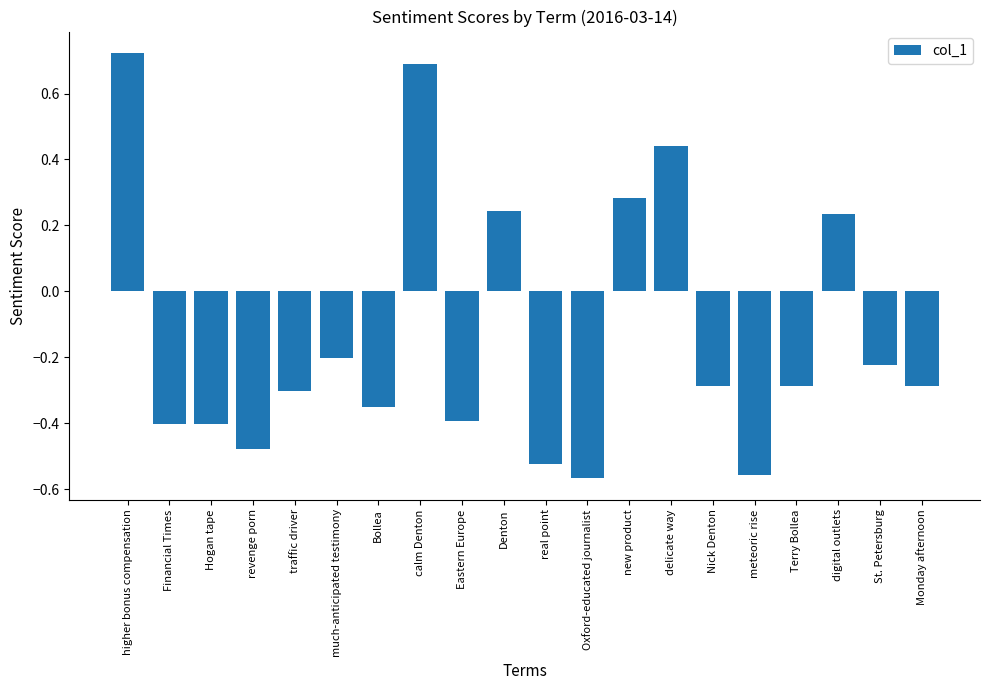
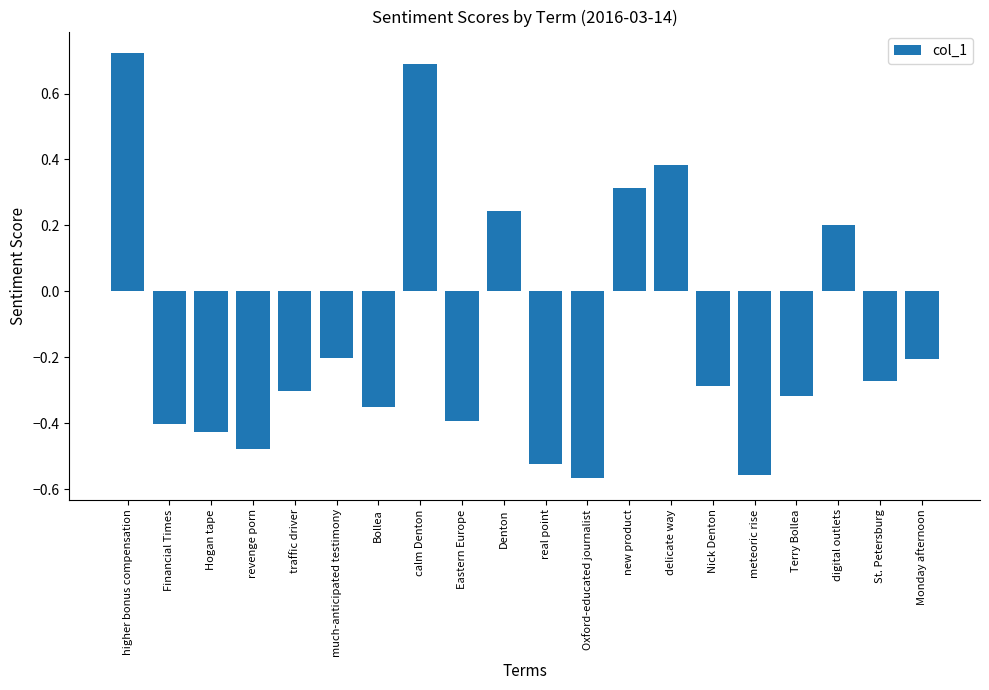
Hogan tape: -0.40 -> -0.43
new product: 0.28 -> 0.31
delicate way: 0.44 -> 0.38
Terry Bollea: -0.29 -> -0.32
digital outlets: 0.23 -> 0.20
St. Petersburg: -0.22 -> -0.27
Monday afternoon: -0.29 -> -0.21
